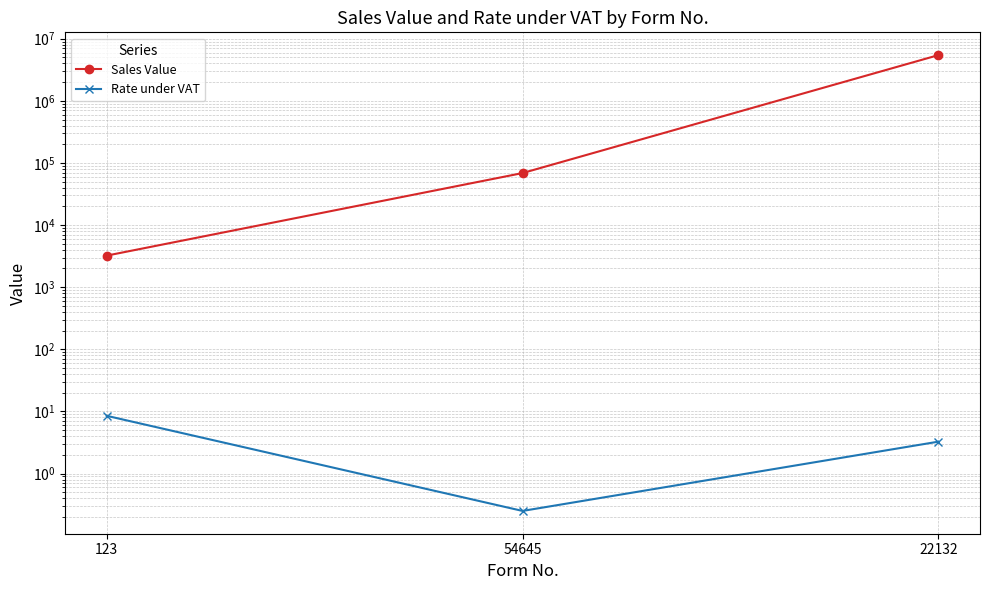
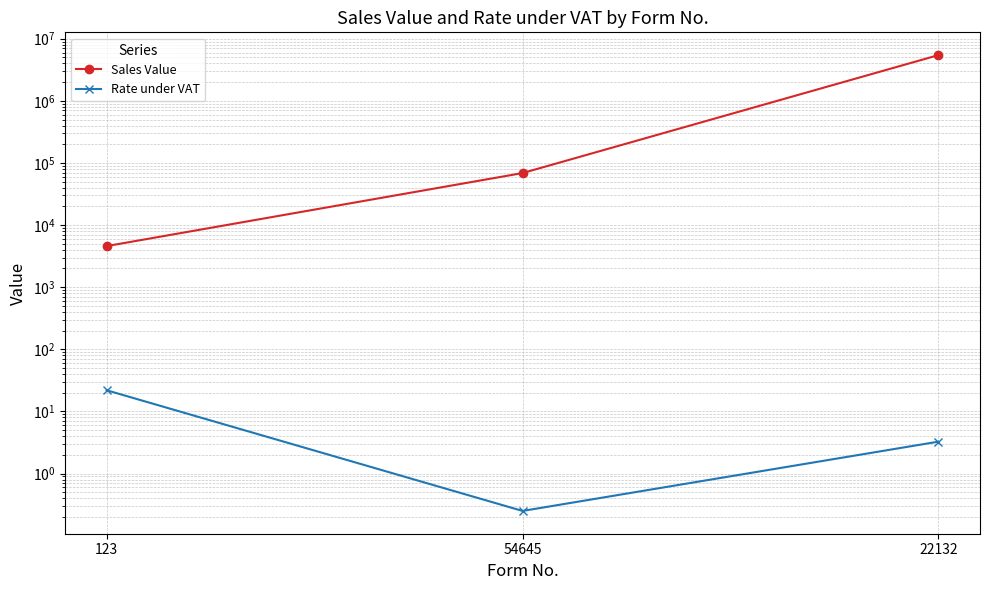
Sales Value, 123: 3000 -> 5000
Rate under VAT, 123: 9 -> 22
